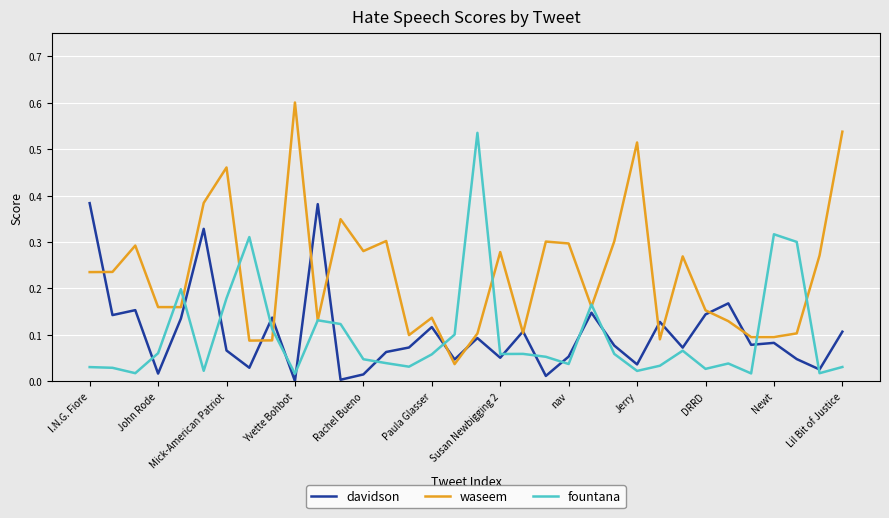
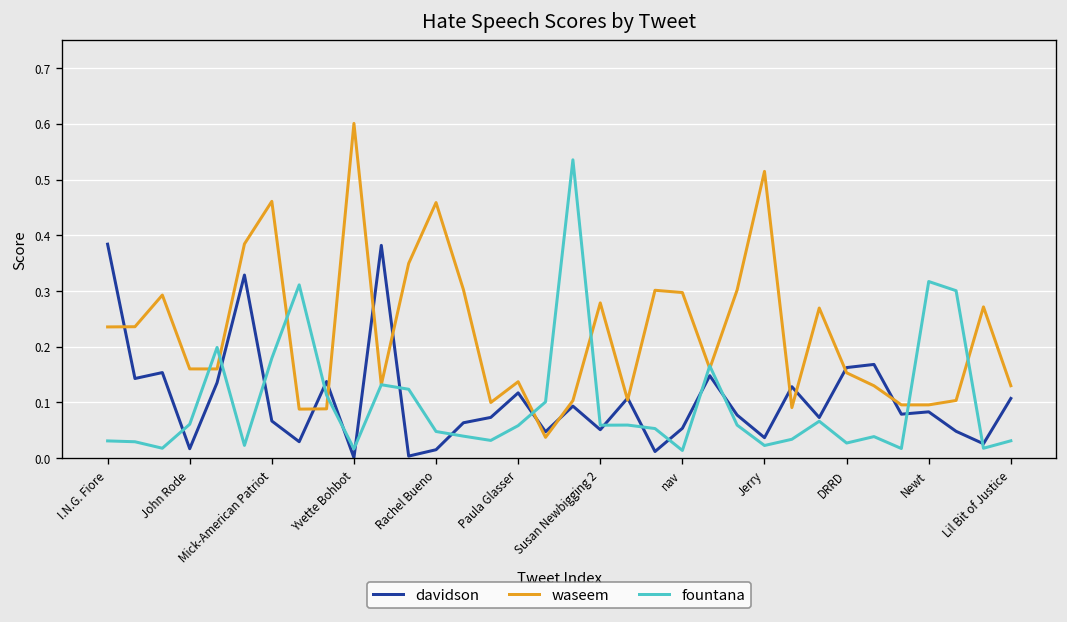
waseem, Rachel Bueno: 0.28 -> 0.46
fountana, nav: 0.04 -> 0.01
davidson, DRRD: 0.14 -> 0.16
waseem, Lil Bit of Justice: 0.54 -> 0.13
